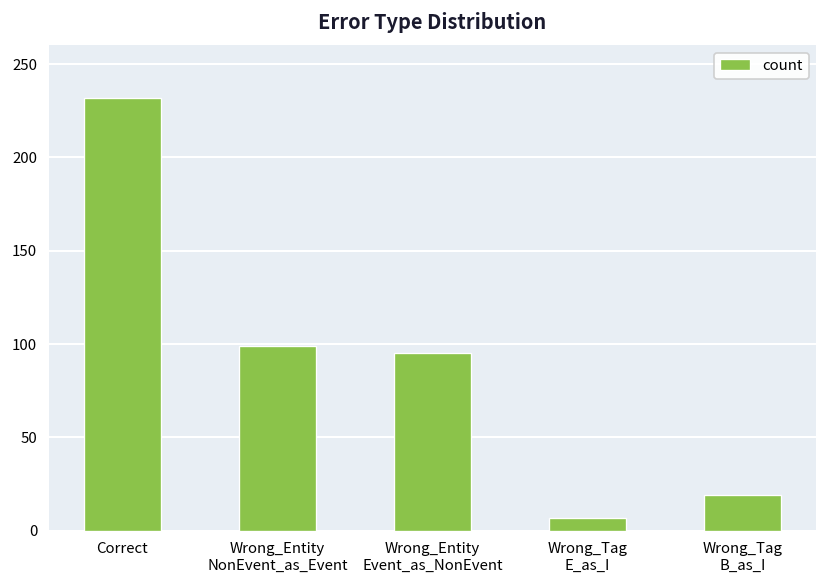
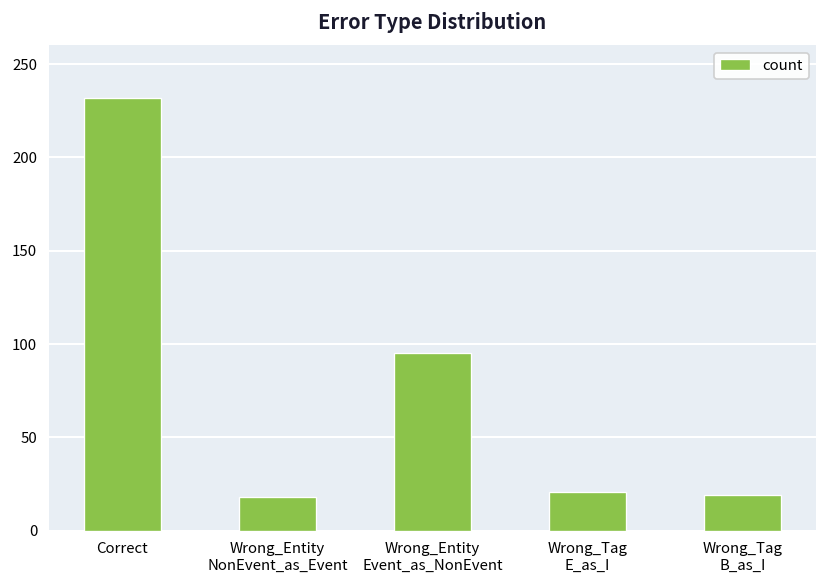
Wrong_Entity NonEvent_as_Event: 99 -> 18
Wrong_Tag E_as_I: 7 -> 21
